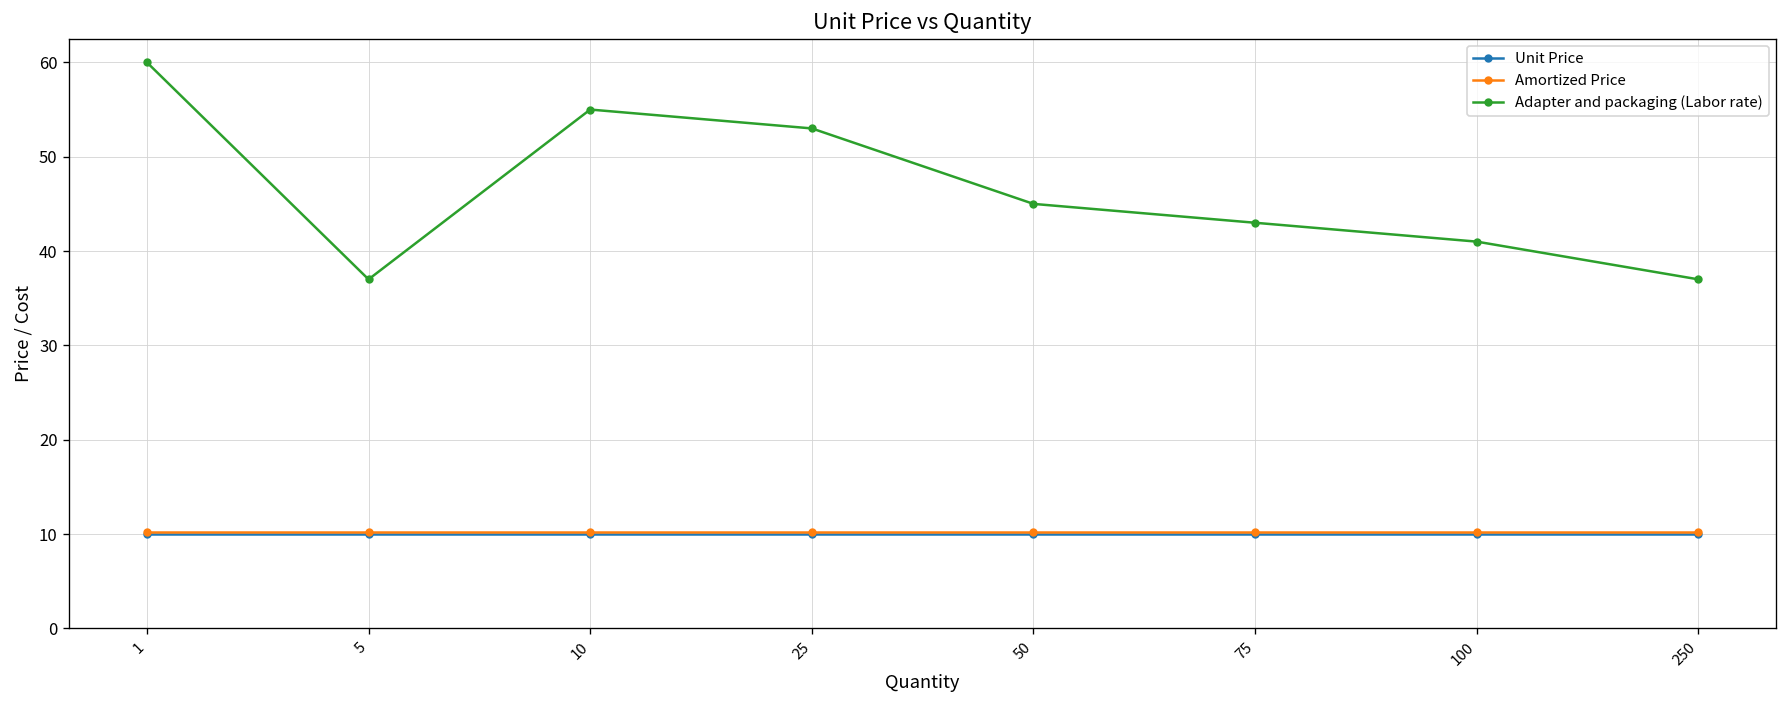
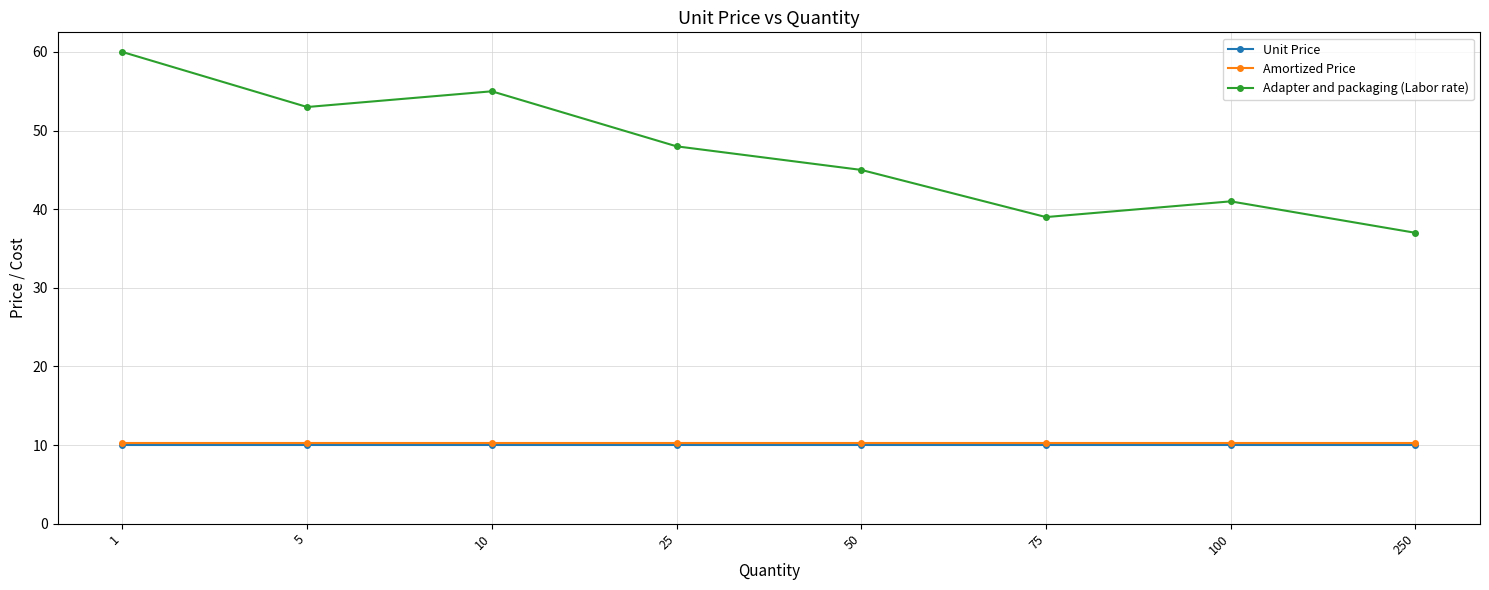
Adapter and packaging (Labor rate), 5: 37 -> 53
Adapter and packaging (Labor rate), 25: 53 -> 48
Adapter and packaging (Labor rate), 75: 43 -> 39
